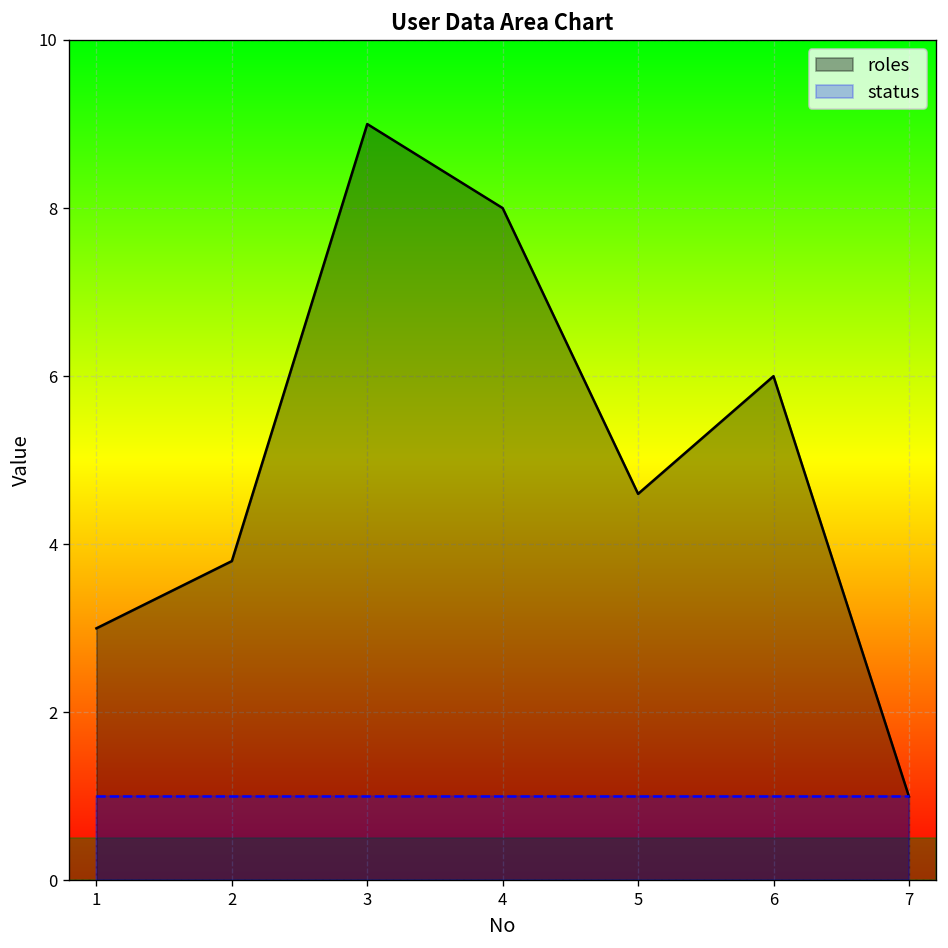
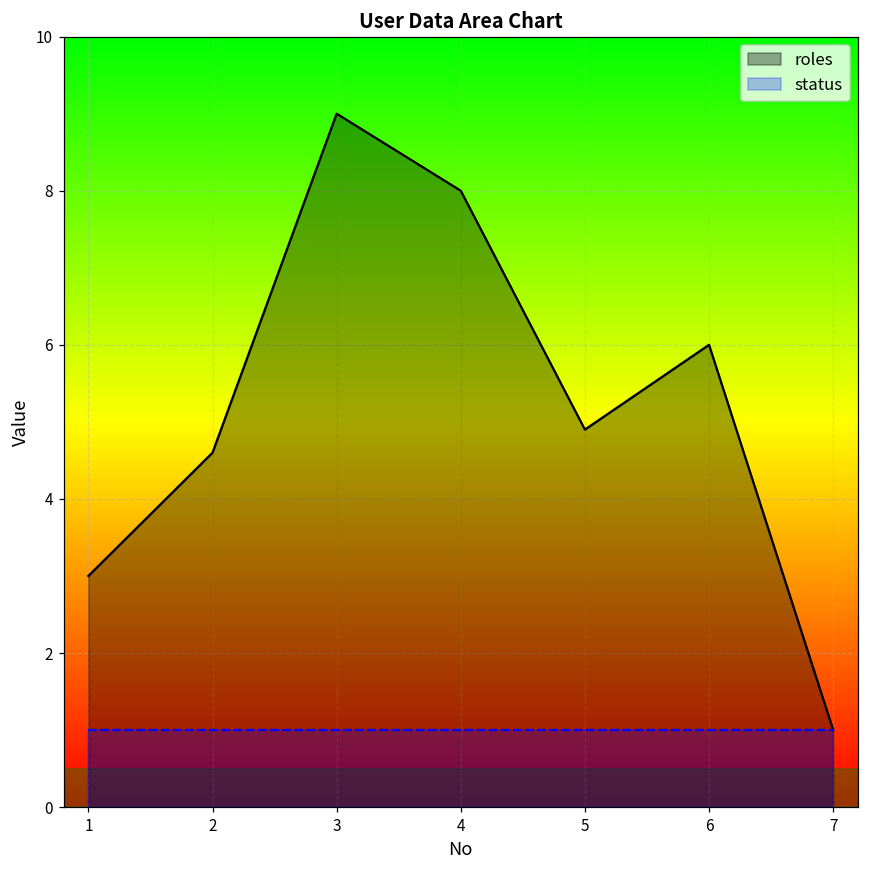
roles, 2: 3.8 -> 4.6
roles, 5: 4.6 -> 4.9
